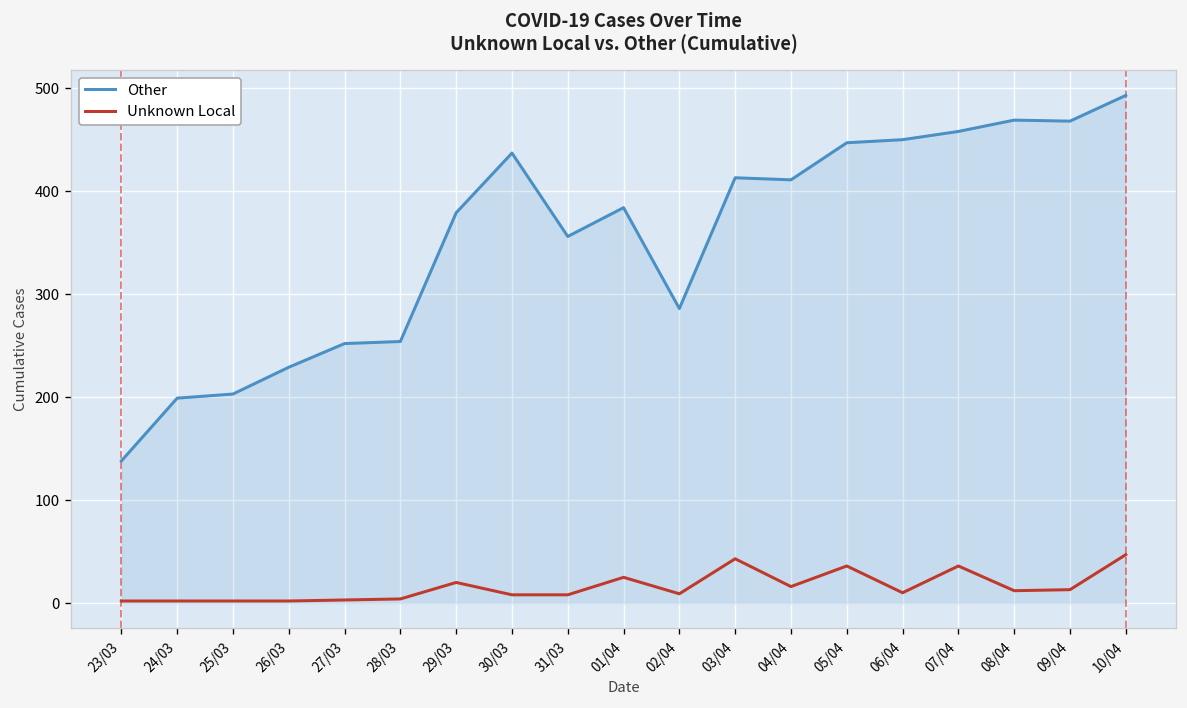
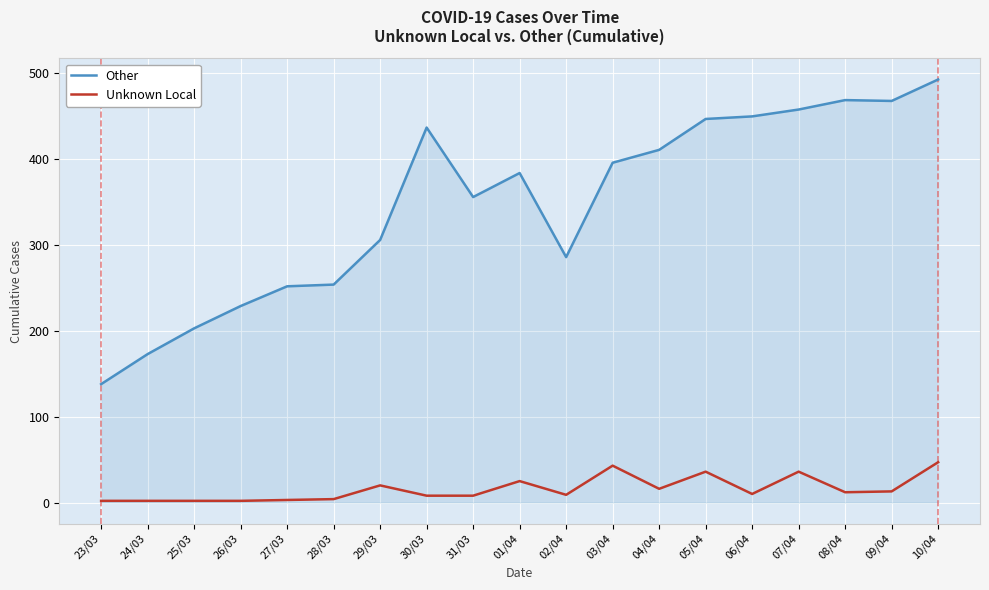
Other, 24/03: 200 -> 170
Other, 29/03: 380 -> 310
Other, 03/04: 410 -> 400
